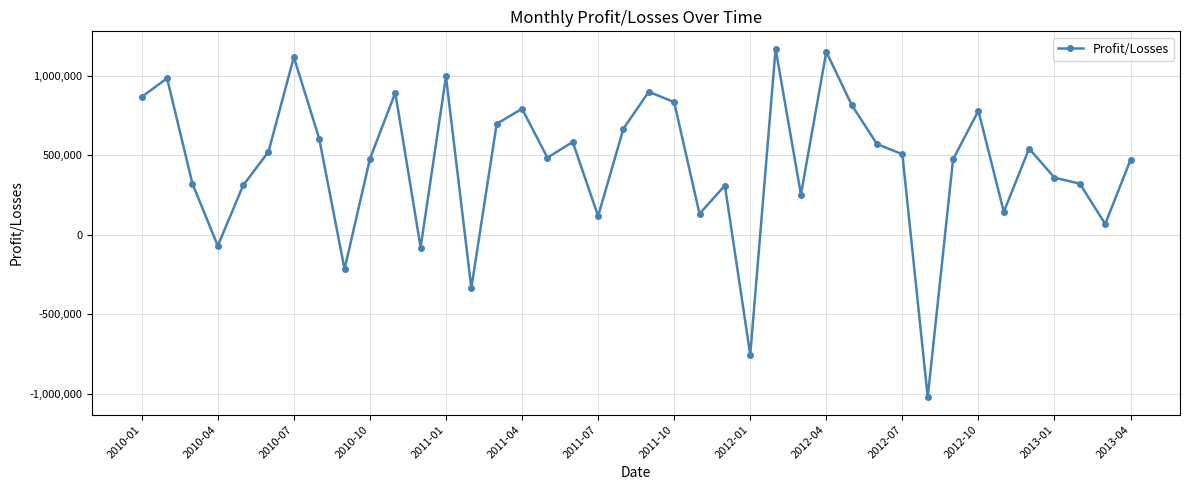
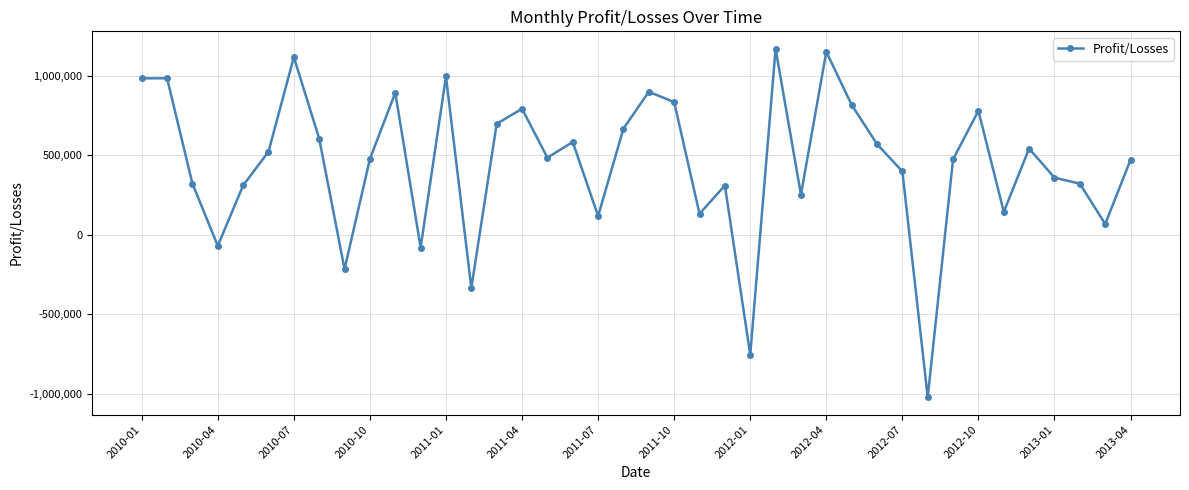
2010-01: 870,000 -> 980,000
2012-07: 510,000 -> 400,000
